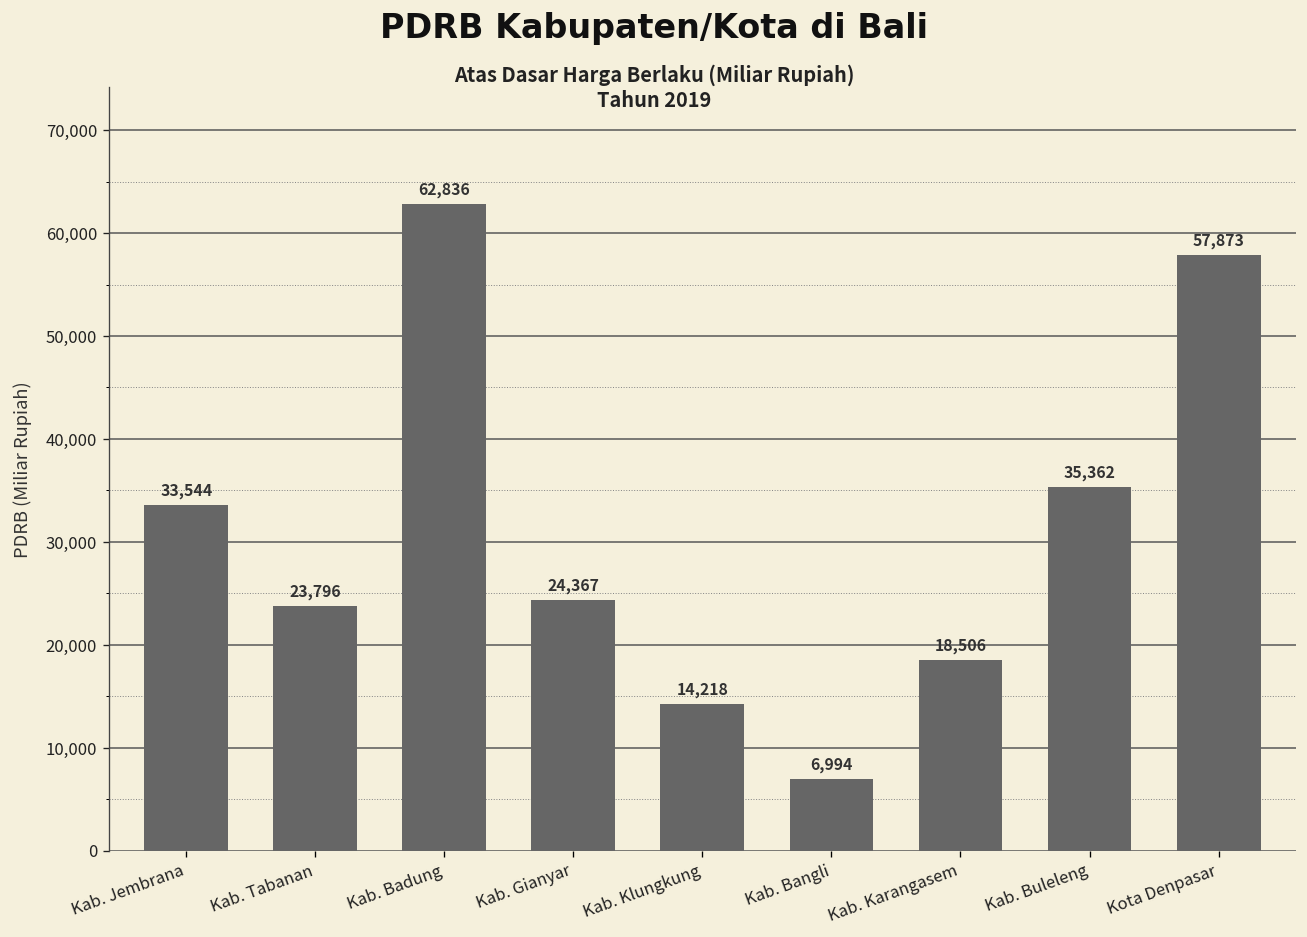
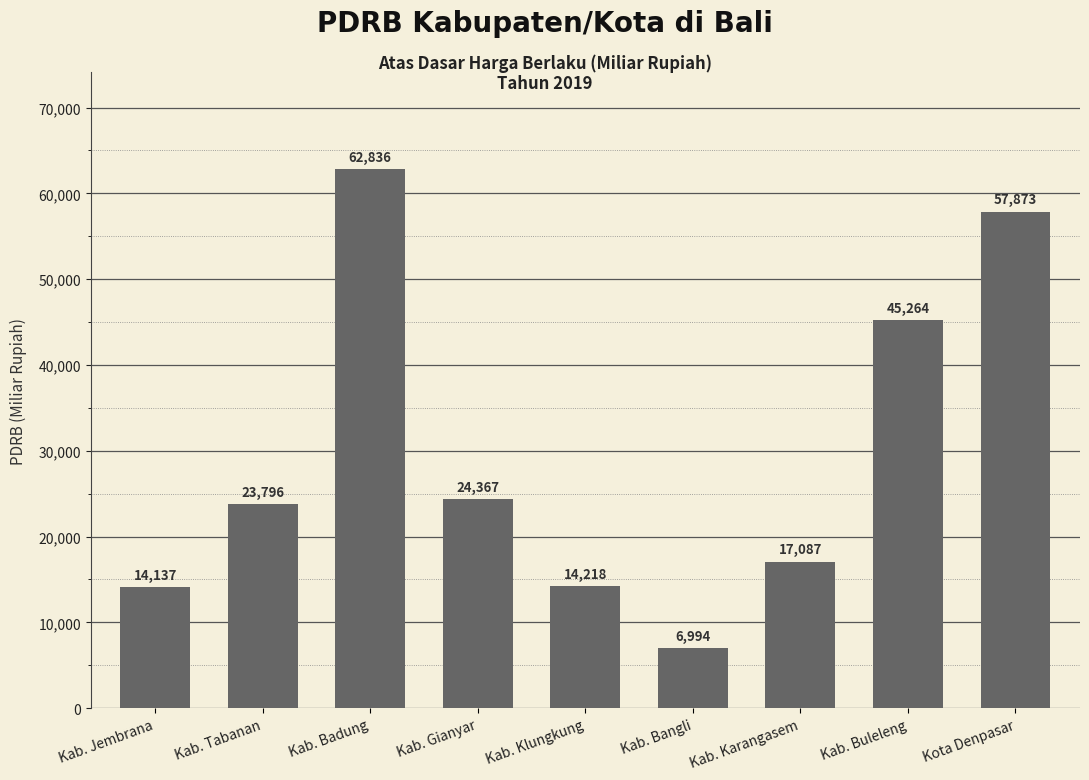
Kab. Jembrana: 33,544 -> 14,137
Kab. Karangasem: 18,506 -> 17,087
Kab. Buleleng: 35,362 -> 45,264
